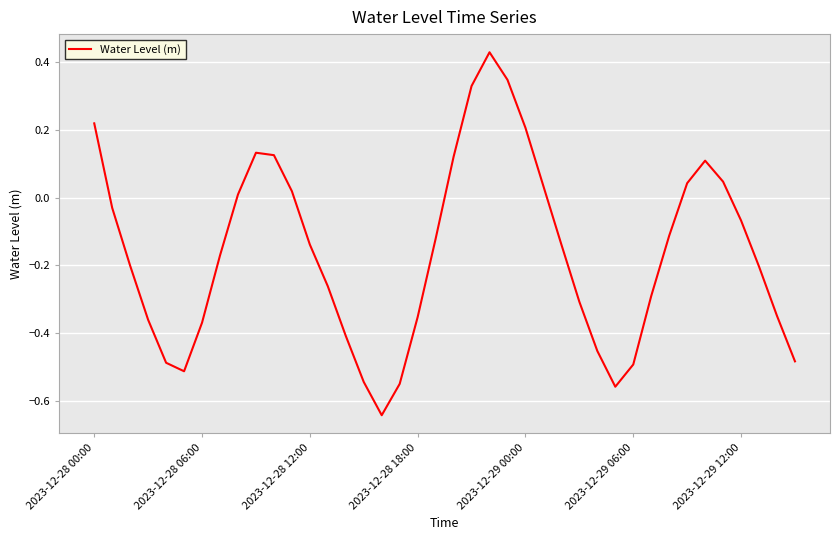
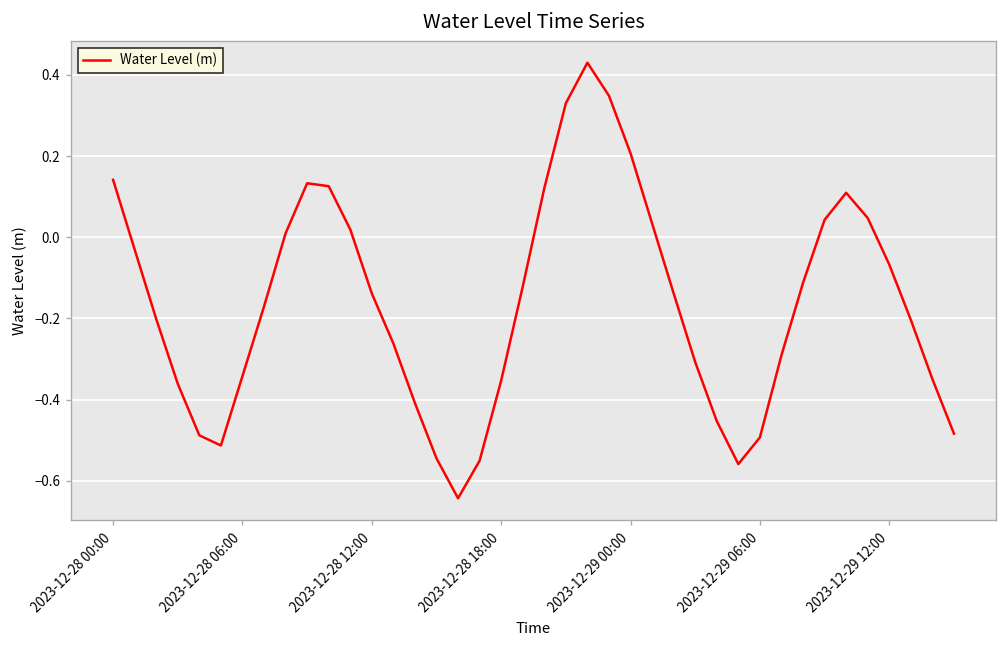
2023-12-28 00:00: 0.22 -> 0.14
2023-12-28 06:00: -0.37 -> -0.34
